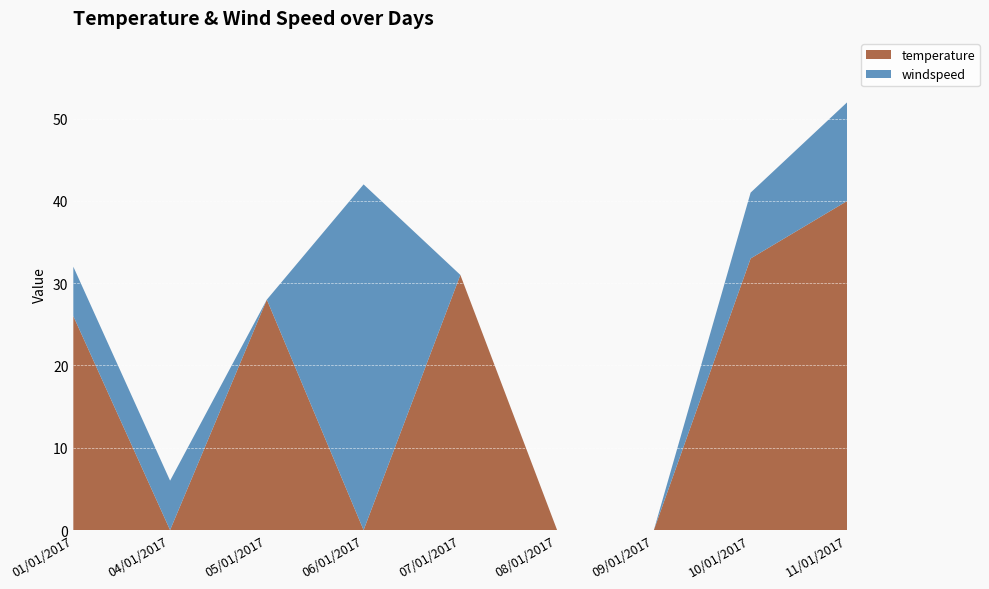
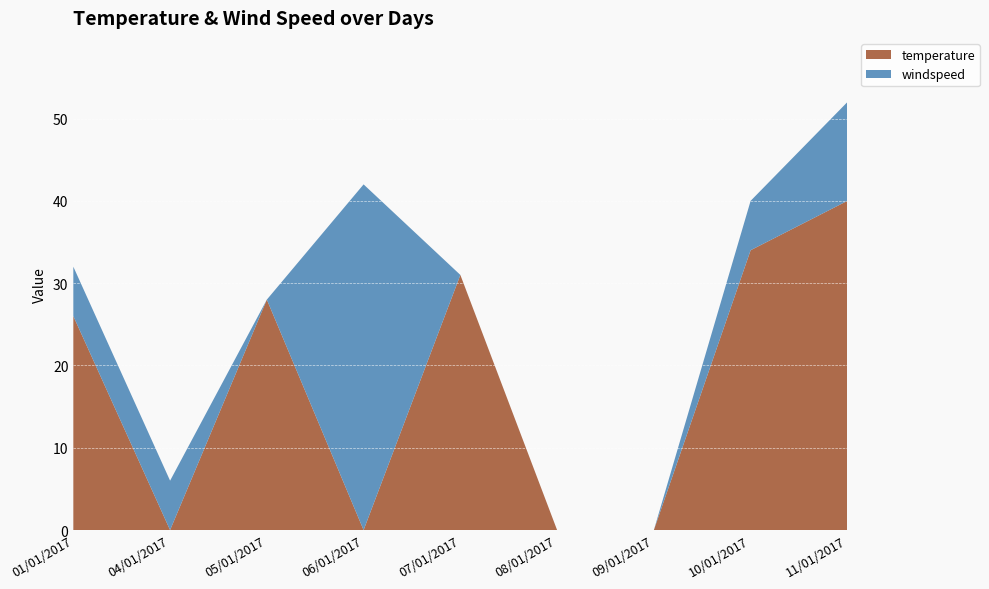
temperature, 10/01/2017: 33 -> 34
windspeed, 10/01/2017: 8 -> 6
